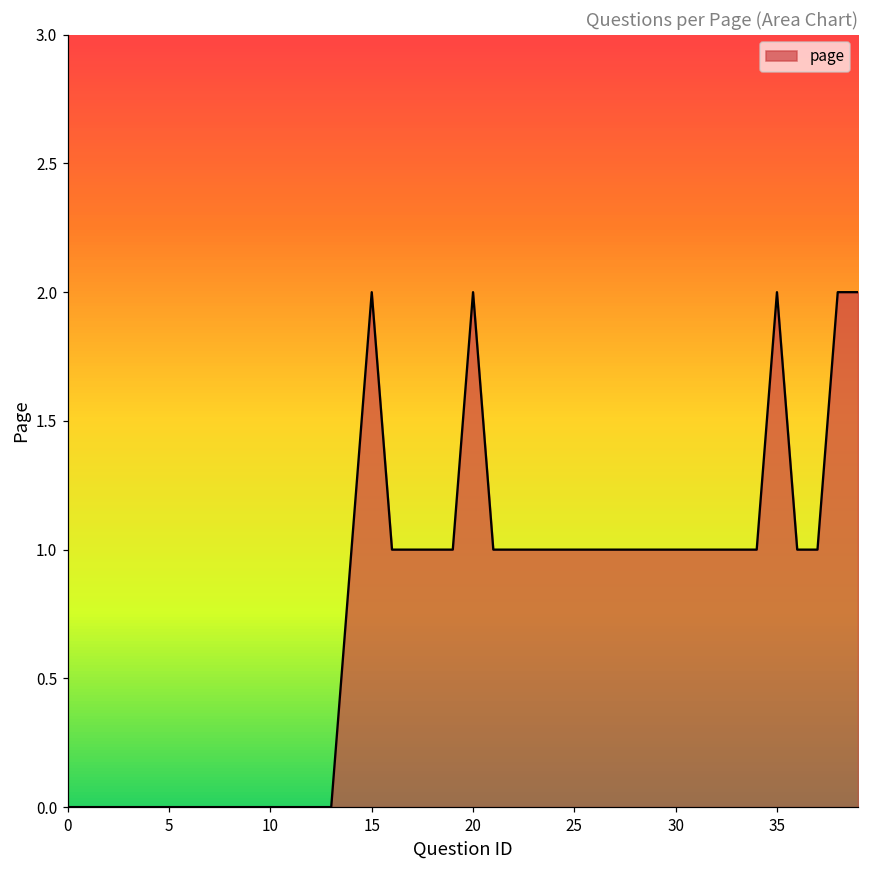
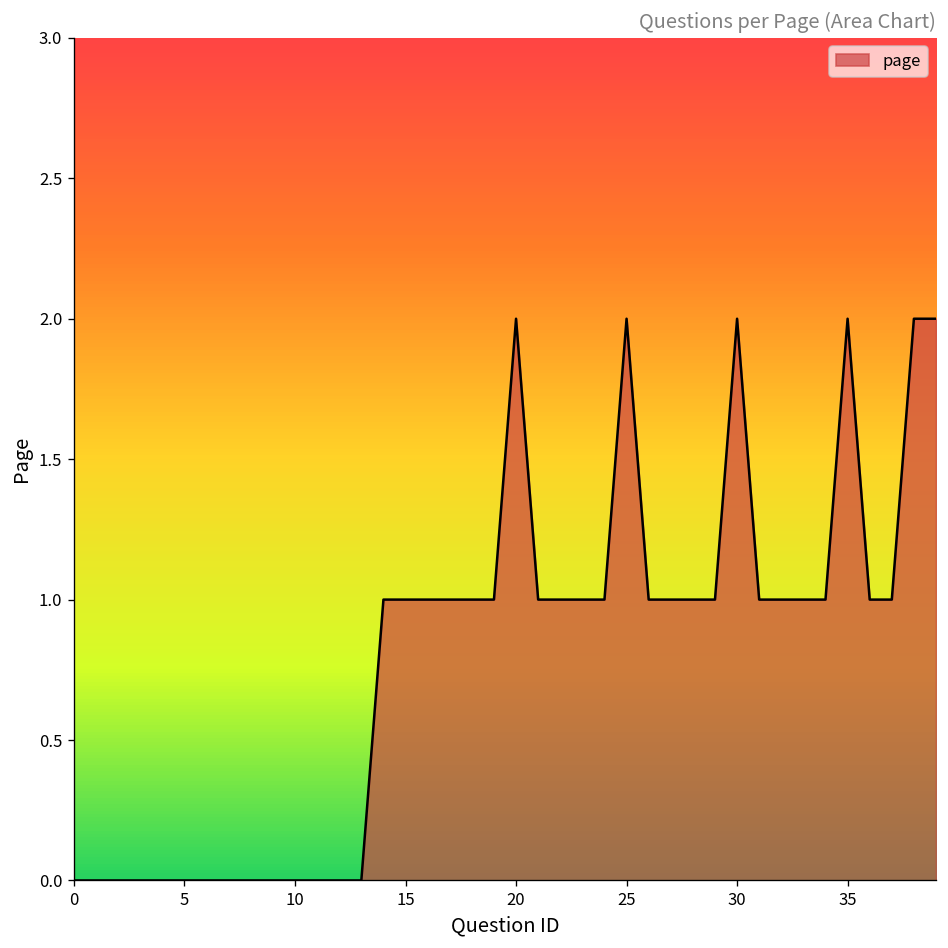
15: 2 -> 1
25: 1 -> 2
30: 1 -> 2
